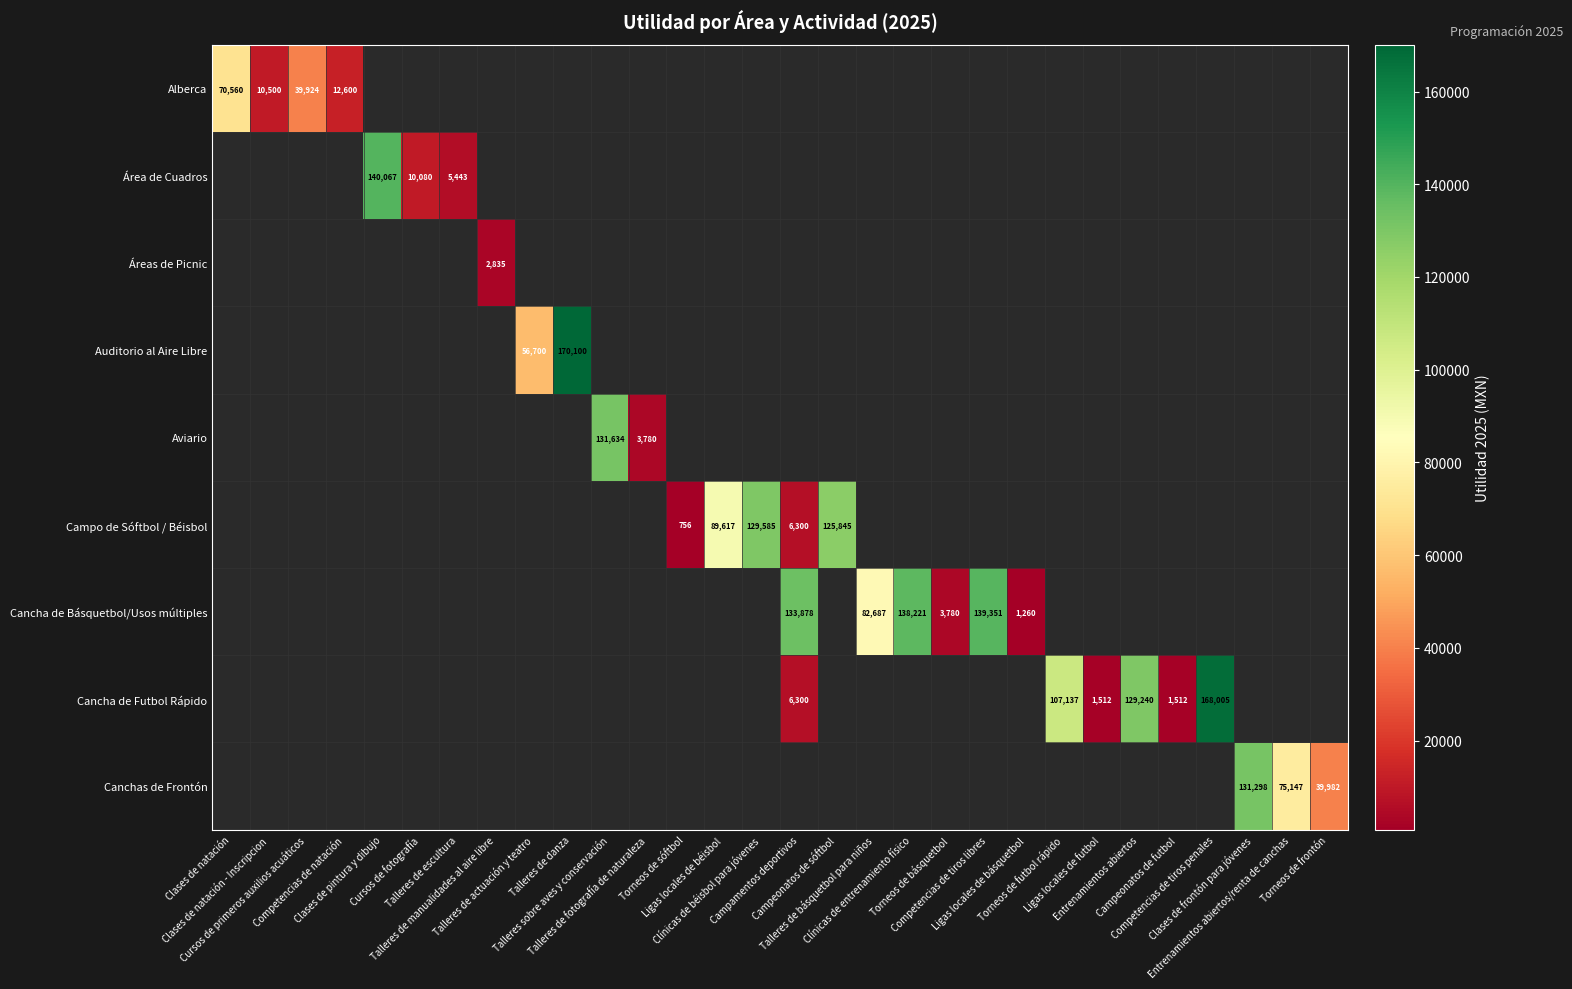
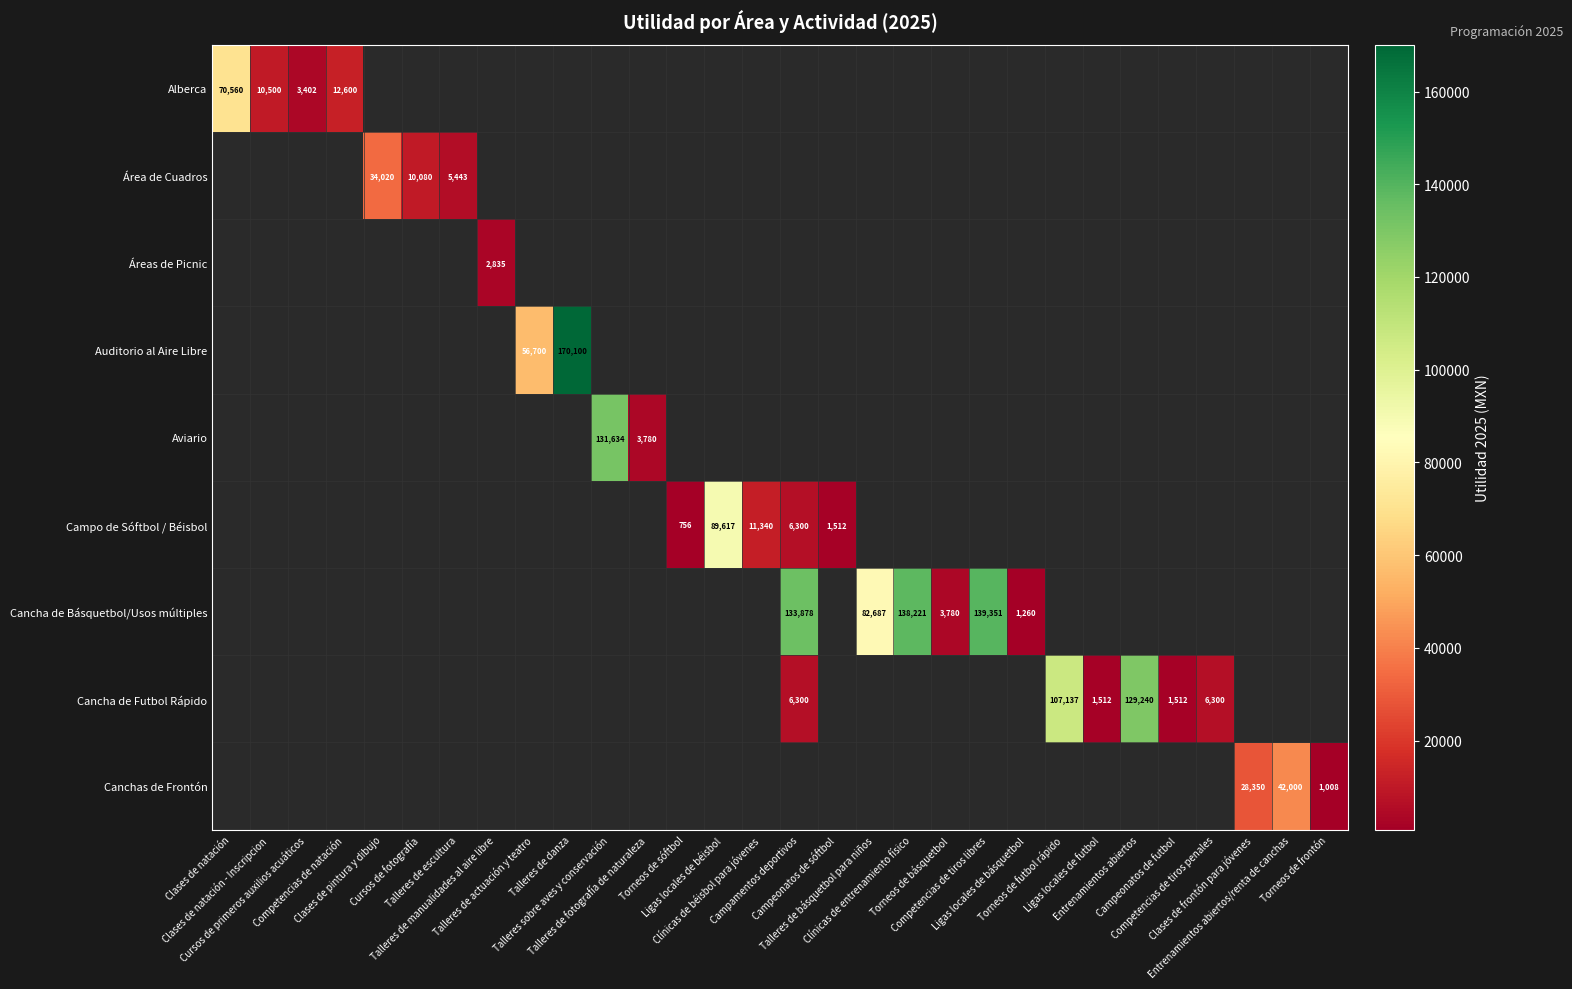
Alberca, Cursos de primeros auxilios acuáticos: 39,924 -> 3,402
Área de Cuadros, Clases de pintura y dibujo: 140,067 -> 34,020
Campo de Sóftbol / Béisbol, Clínicas de béisbol para jóvenes: 129,585 -> 11,340
Campo de Sóftbol / Béisbol, Campeonatos de sóftbol: 125,845 -> 1,512
Cancha de Futbol Rápido, Competencias de tiros penales: 168,005 -> 6,300
Canchas de Frontón, Clases de frontón para jóvenes: 131,298 -> 28,350
Canchas de Frontón, Entrenamientos abiertos/renta de canchas: 75,147 -> 42,000
Canchas de Frontón, Torneos de frontón: 39,982 -> 1,008
